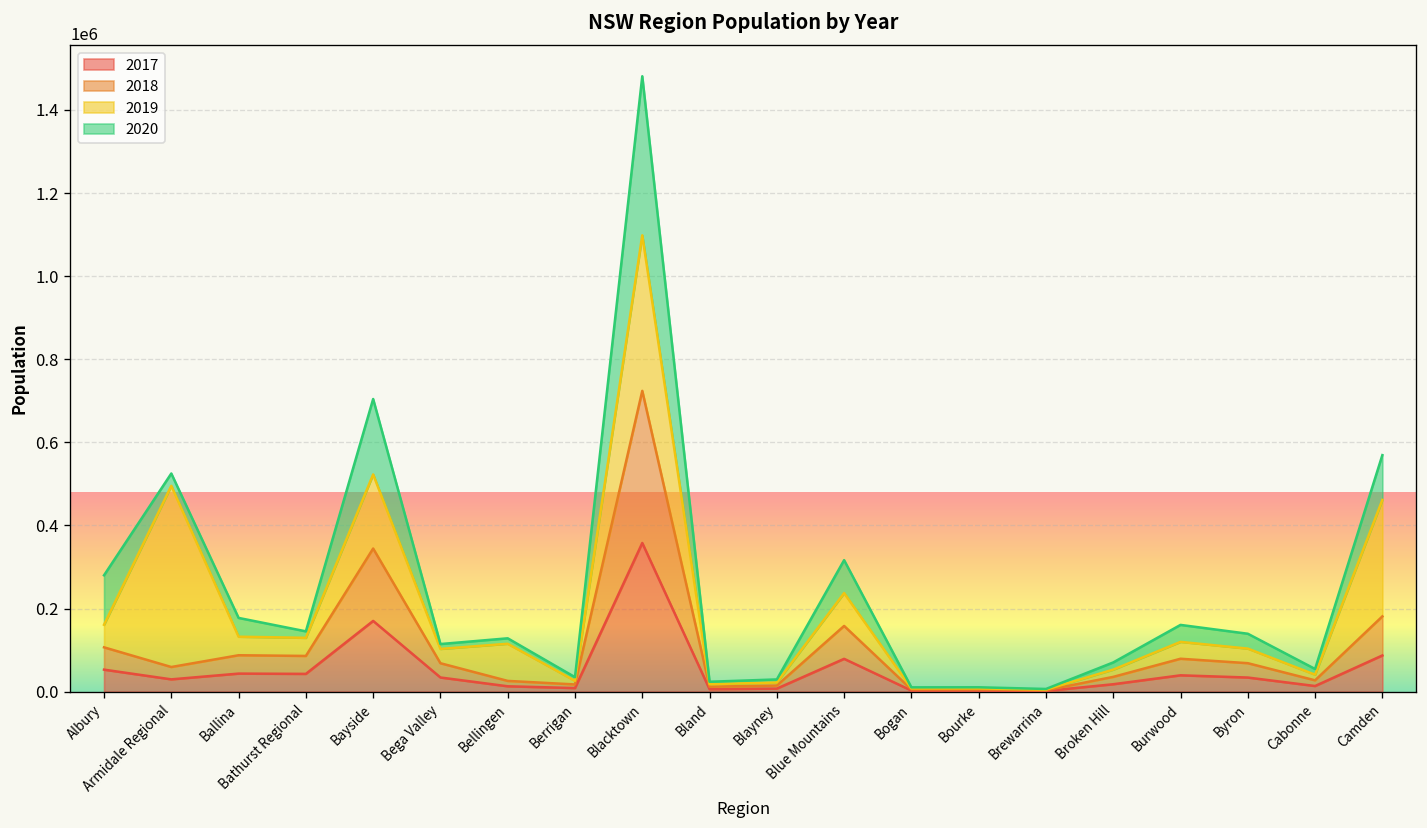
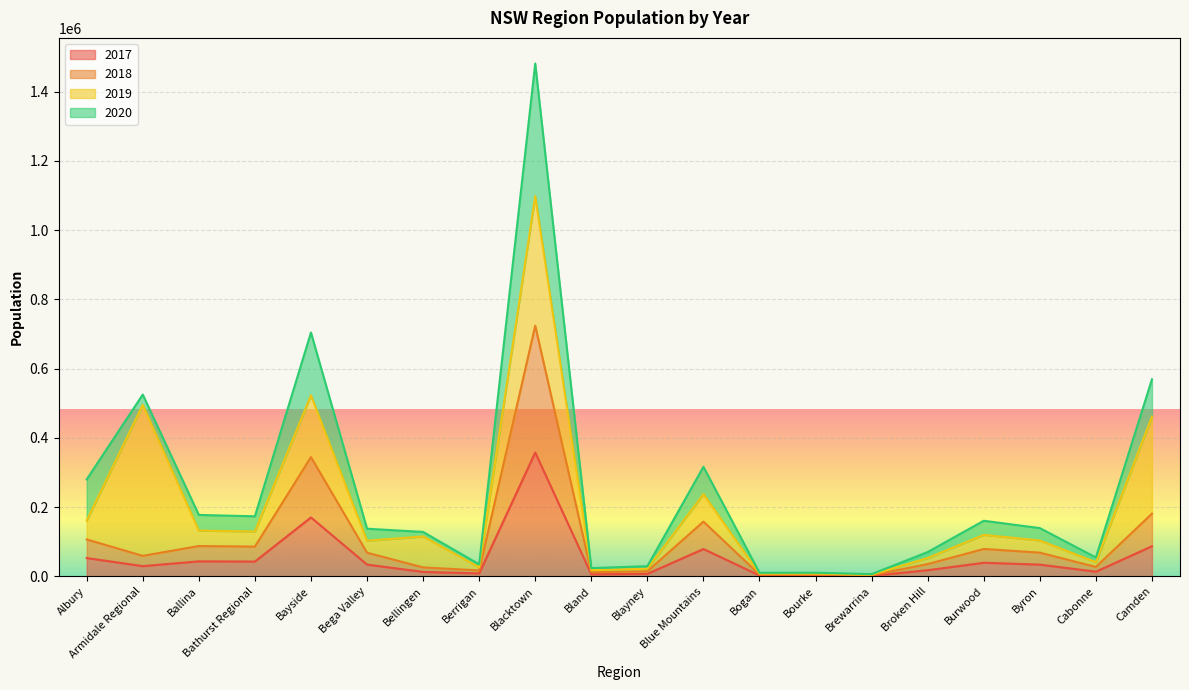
2020, Bathurst Regional: 20000 -> 40000
2020, Bega Valley: 10000 -> 30000
